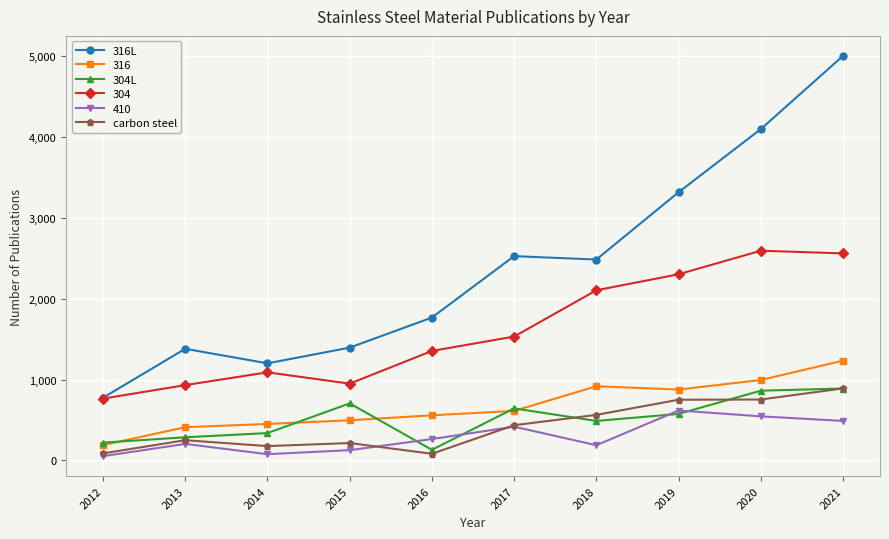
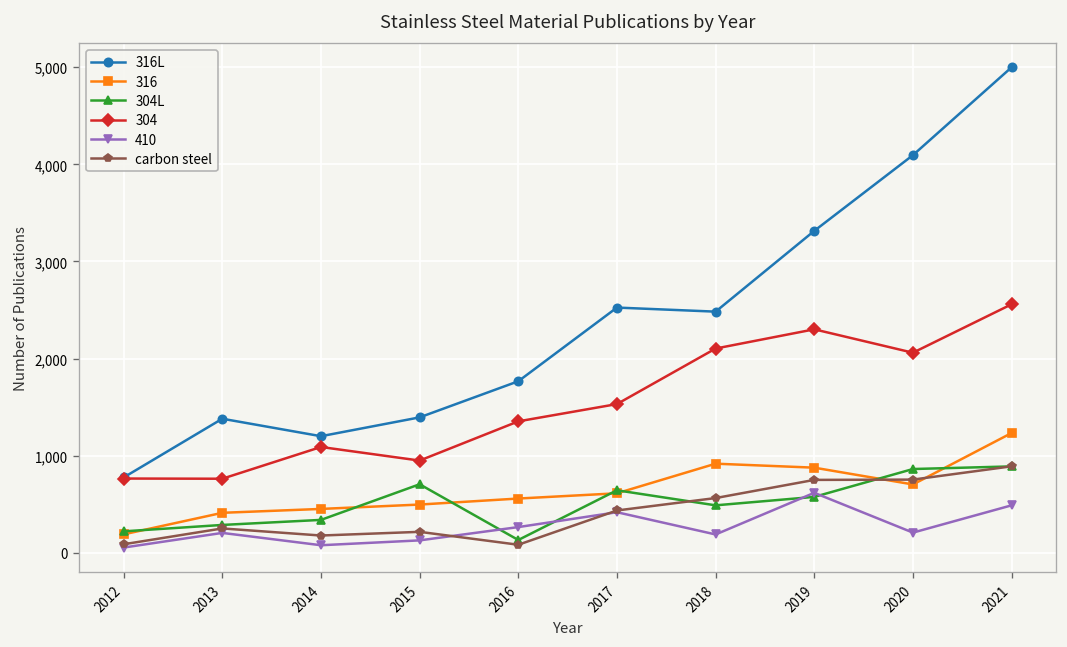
304, 2013: 900 -> 800
316, 2020: 1,000 -> 700
304, 2020: 2,600 -> 2,100
410, 2020: 500 -> 200
